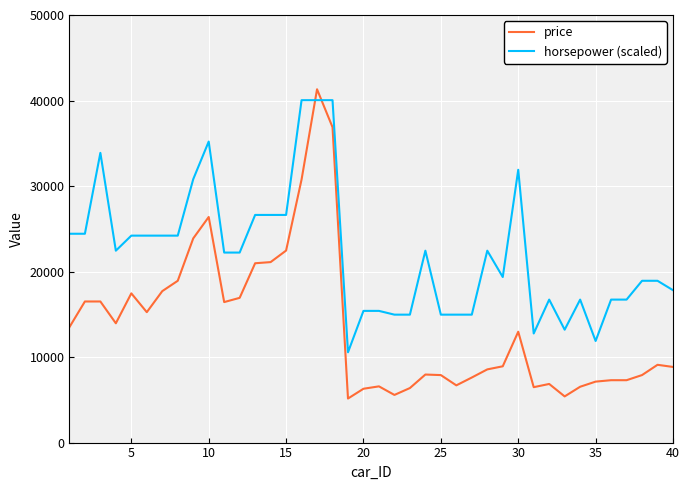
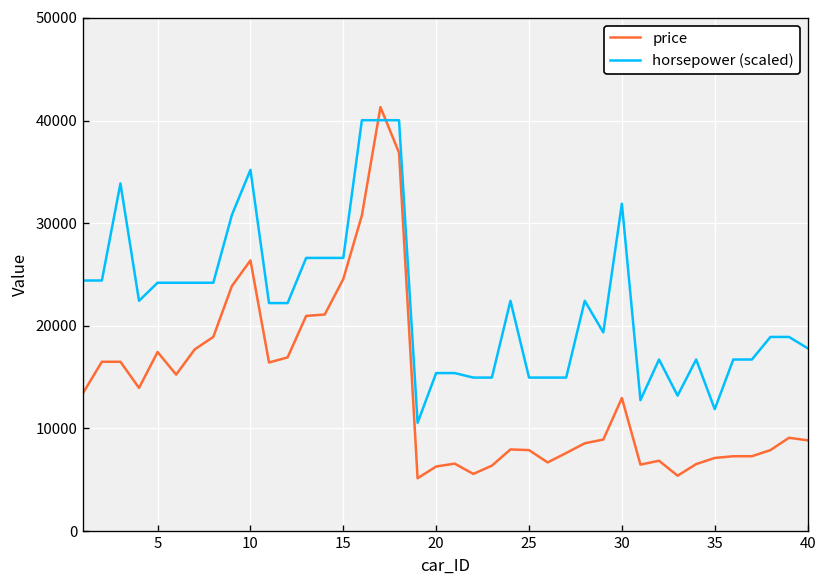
price, 15: 22000 -> 25000
